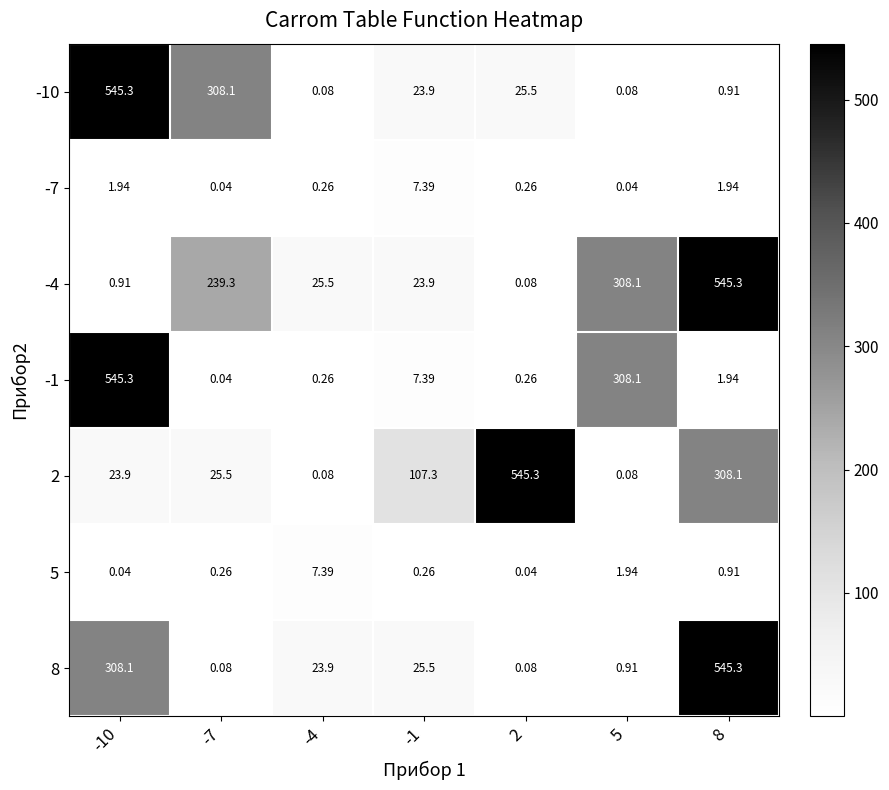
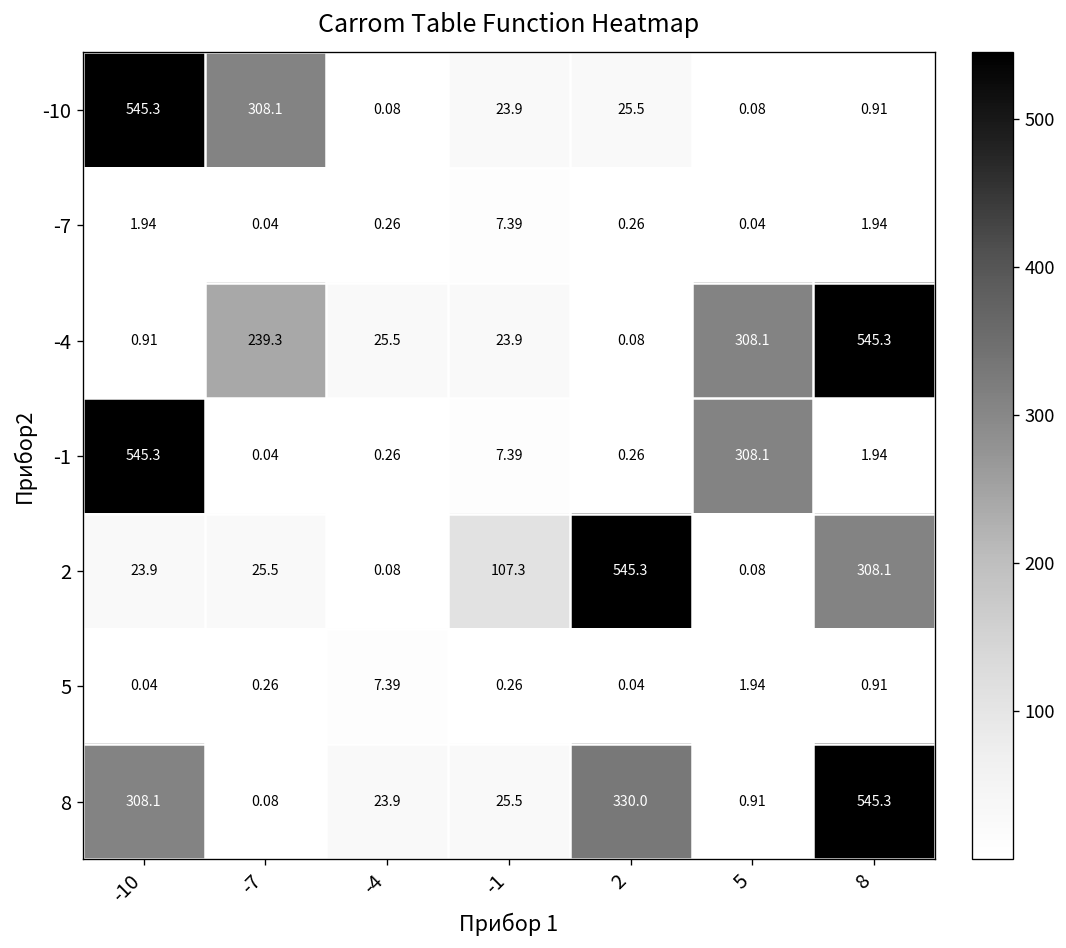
8, 2: 0.08 -> 330.0
